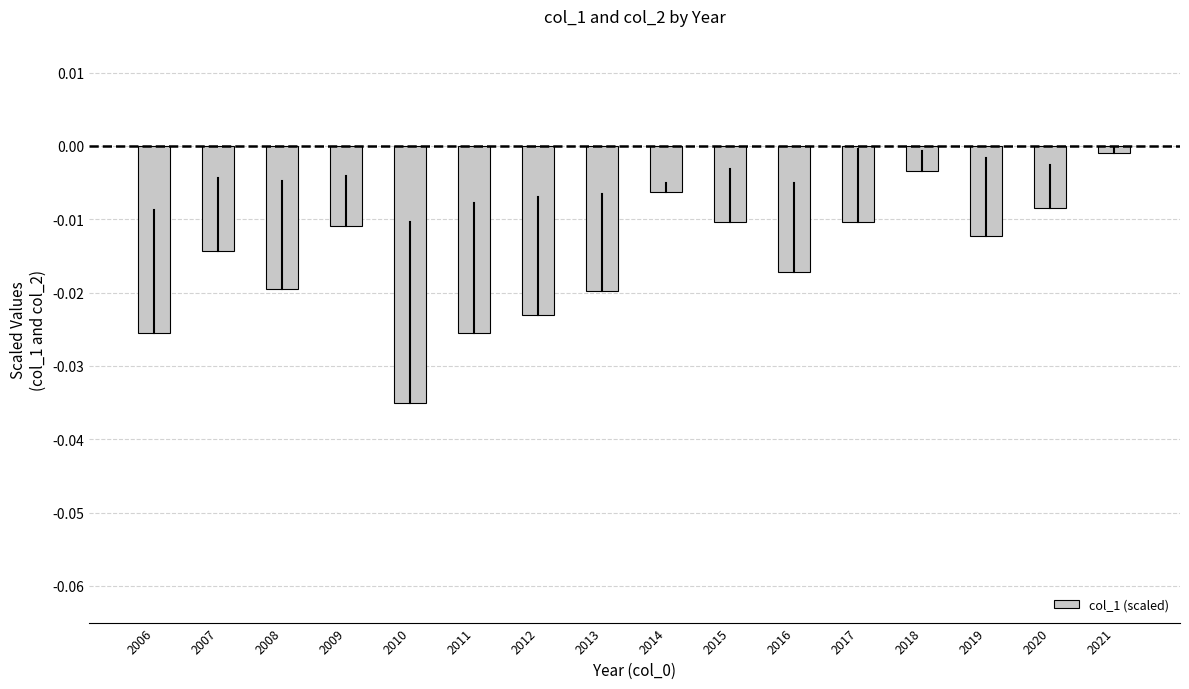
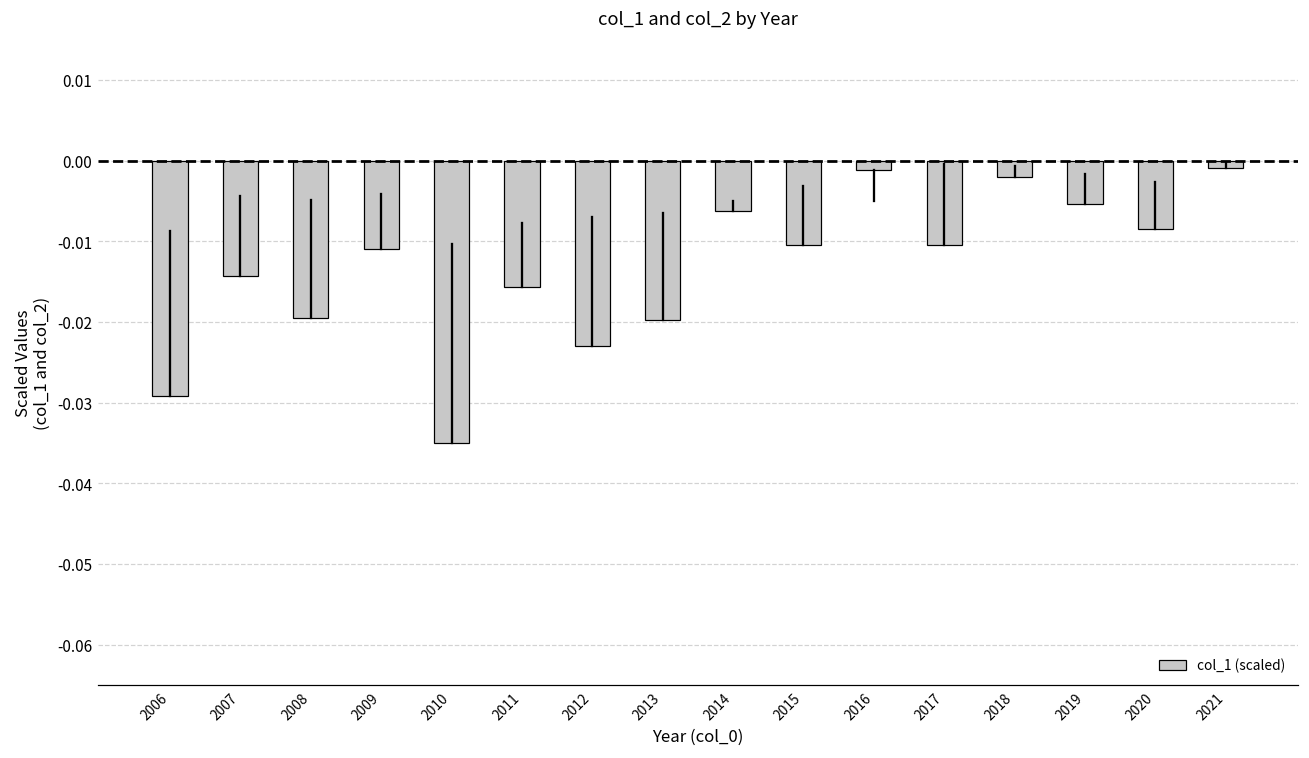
col_1 (scaled), 2006: -0.025 -> -0.029
col_1 (scaled), 2011: -0.025 -> -0.016
col_1 (scaled), 2016: -0.017 -> -0.001
col_1 (scaled), 2018: -0.003 -> -0.002
col_1 (scaled), 2019: -0.012 -> -0.005
